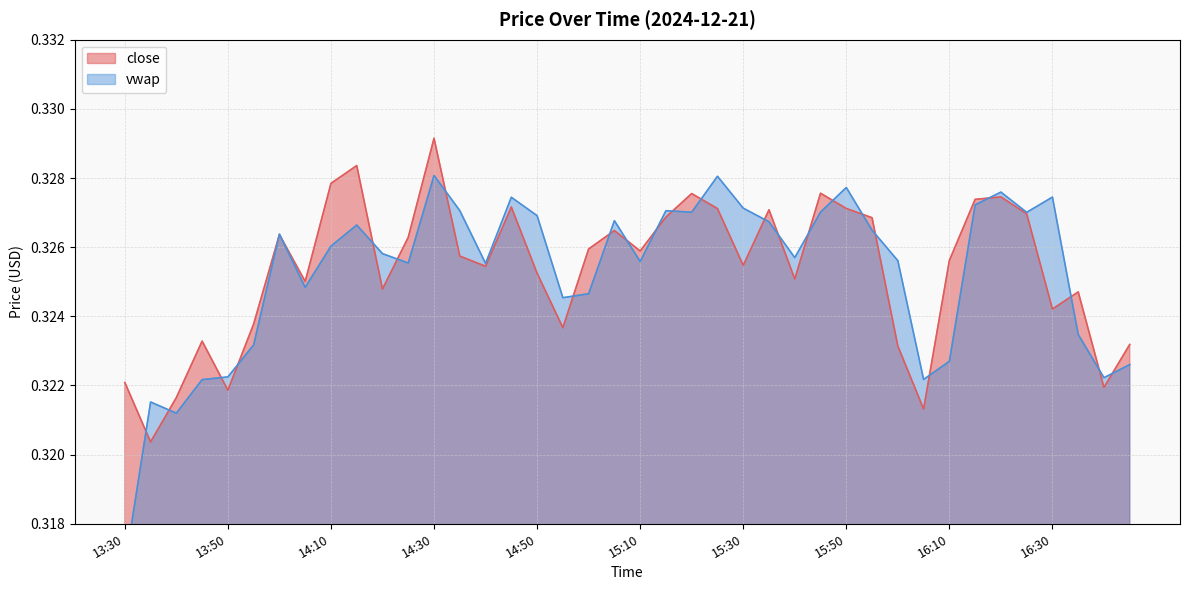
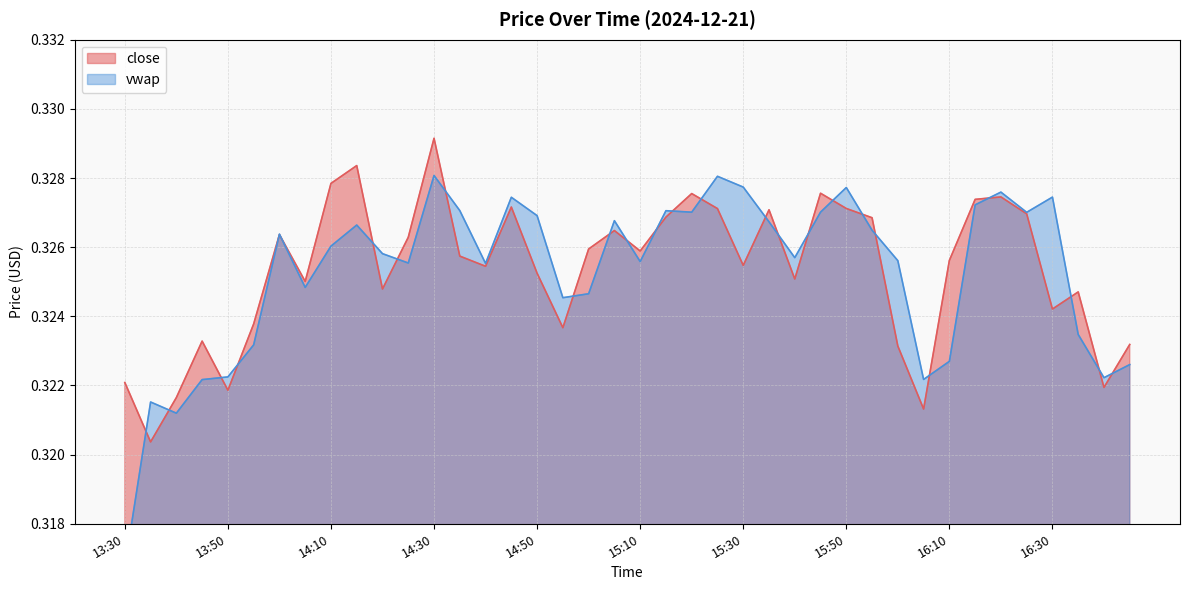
vwap, 15:30: 0.3271 -> 0.3277
